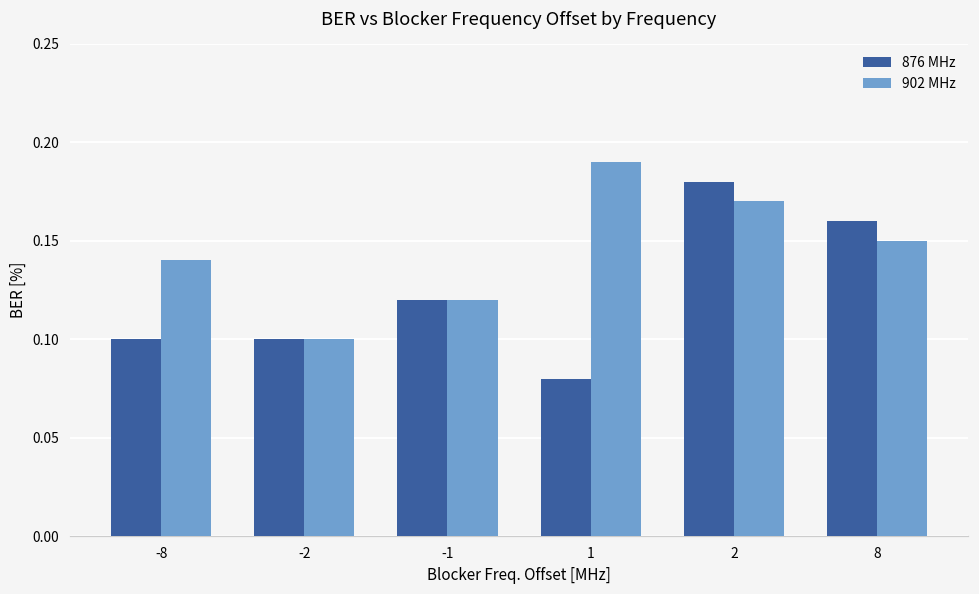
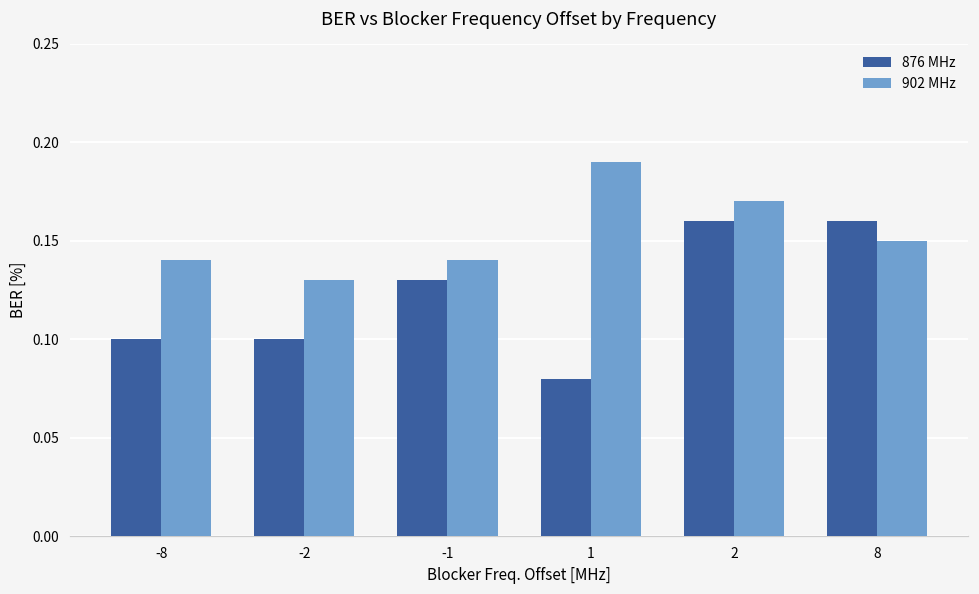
902 MHz, -2: 0.10 -> 0.13
876 MHz, -1: 0.12 -> 0.13
902 MHz, -1: 0.12 -> 0.14
876 MHz, 2: 0.18 -> 0.16
